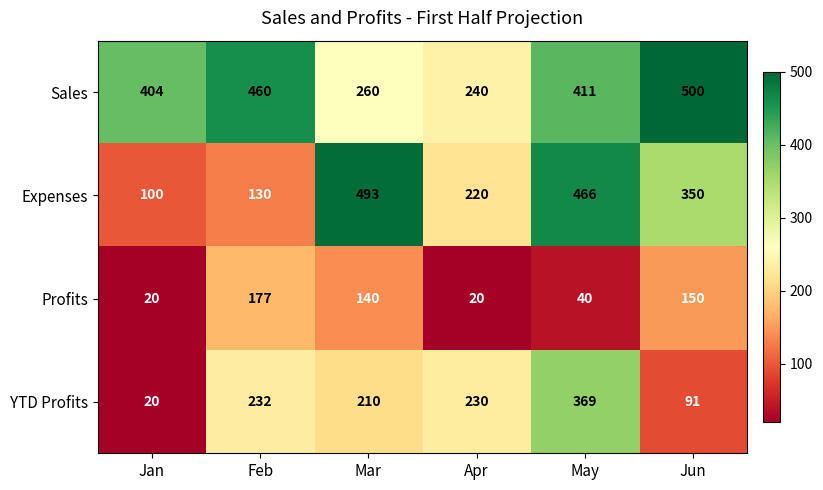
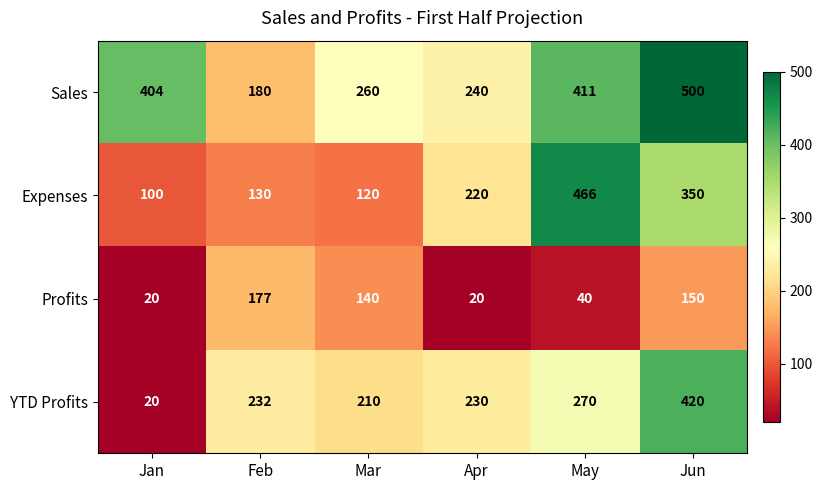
Sales, Feb: 460 -> 180
Expenses, Mar: 493 -> 120
YTD Profits, May: 369 -> 270
YTD Profits, Jun: 91 -> 420
